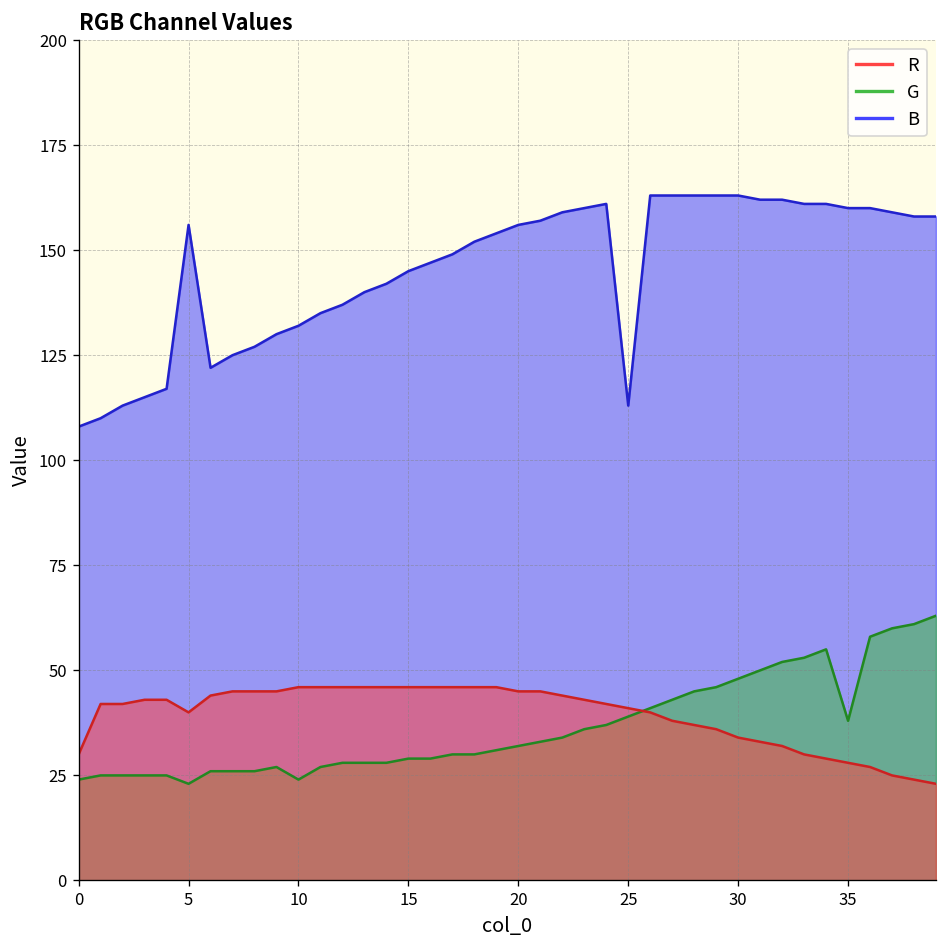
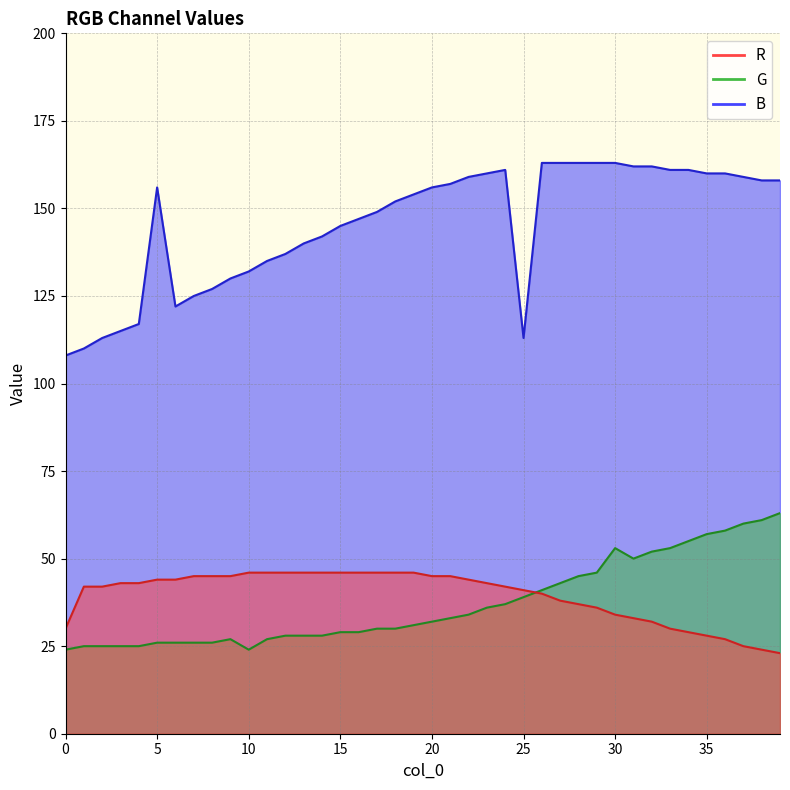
G, 5: 23 -> 26
R, 5: 40 -> 44
G, 30: 48 -> 53
G, 35: 38 -> 57
